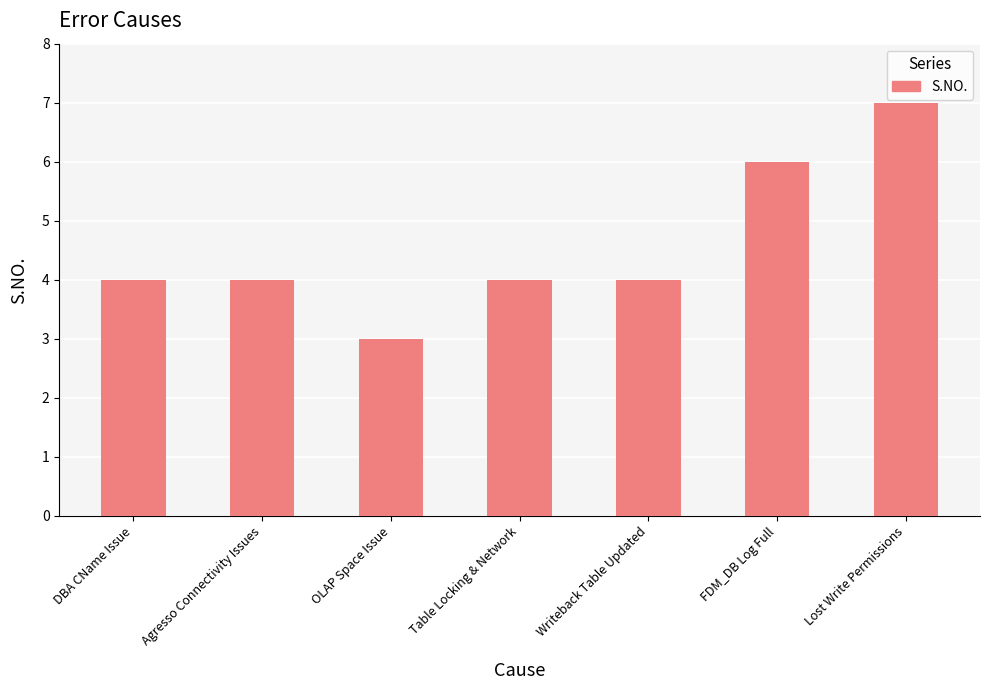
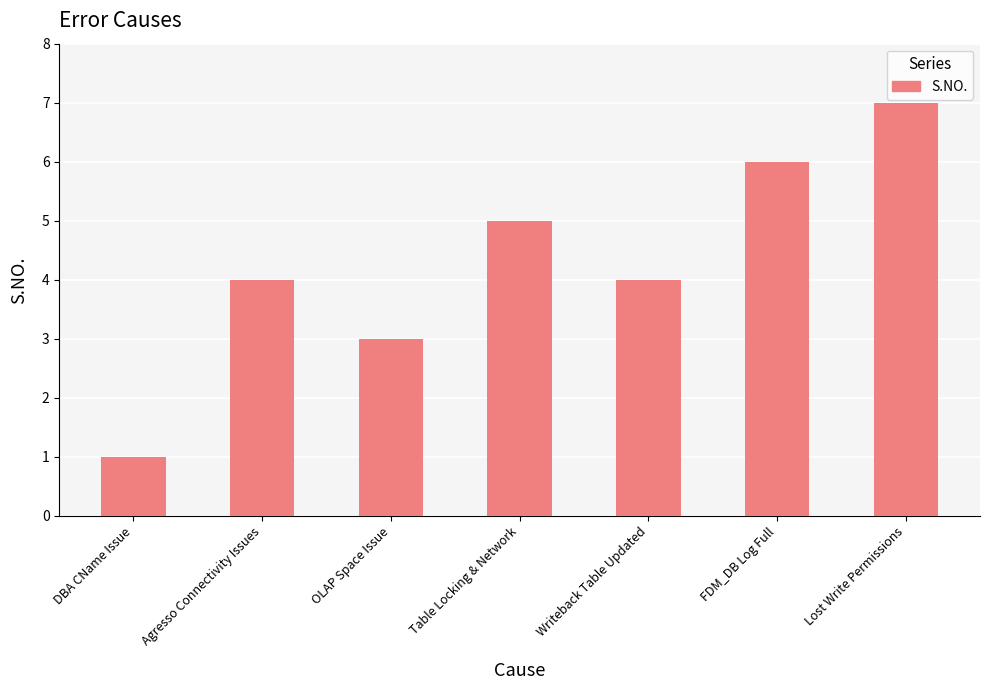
DBA CName Issue: 4 -> 1
Table Locking & Network: 4 -> 5
